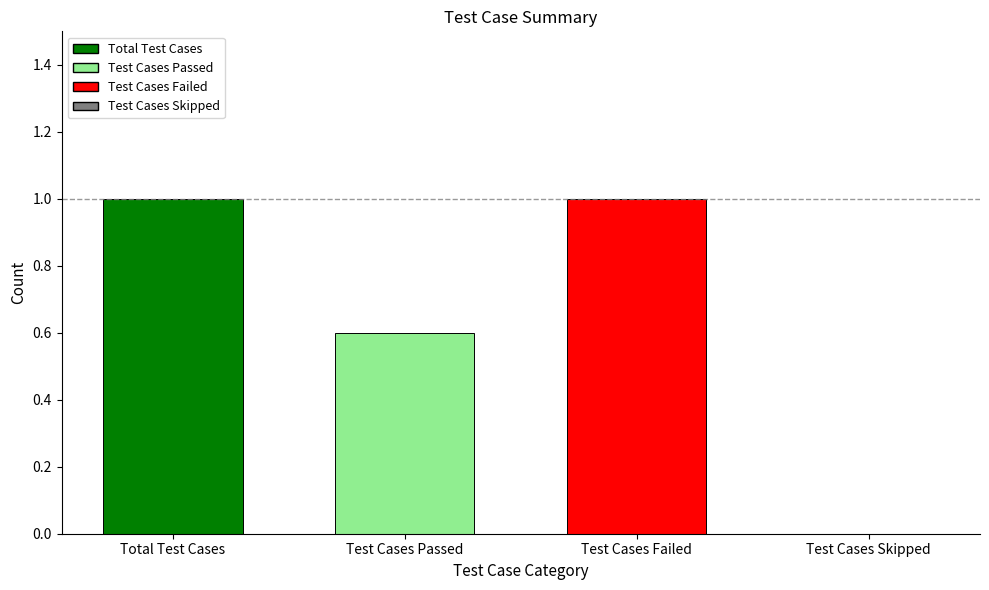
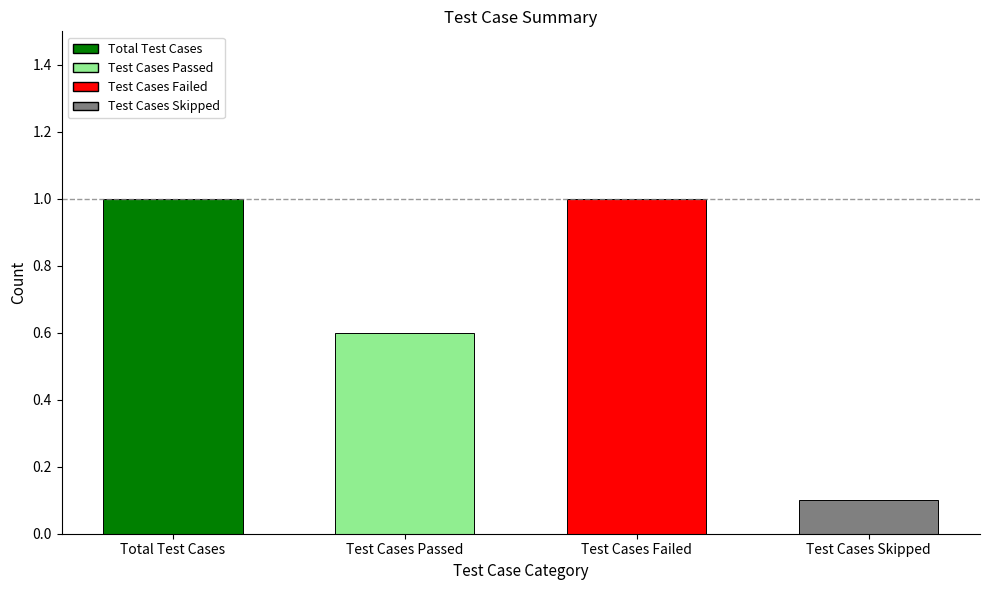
Test Cases Skipped: 0.0 -> 0.1
